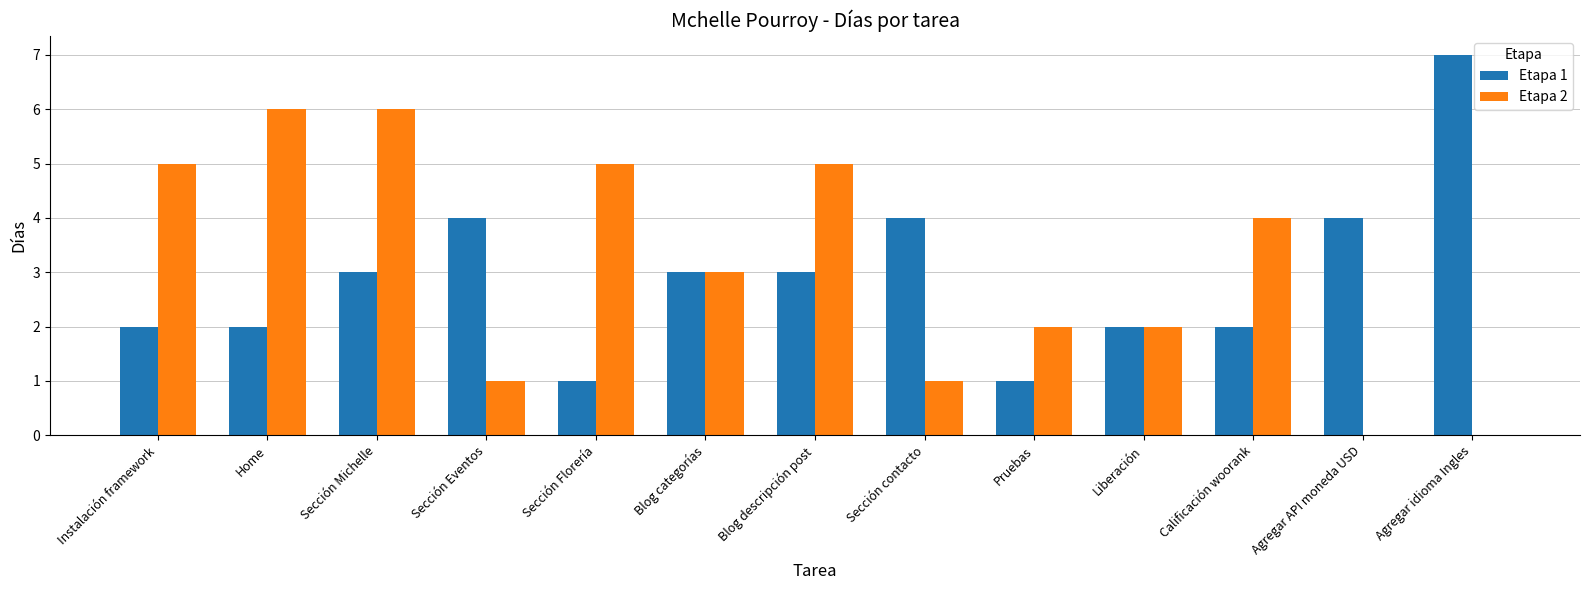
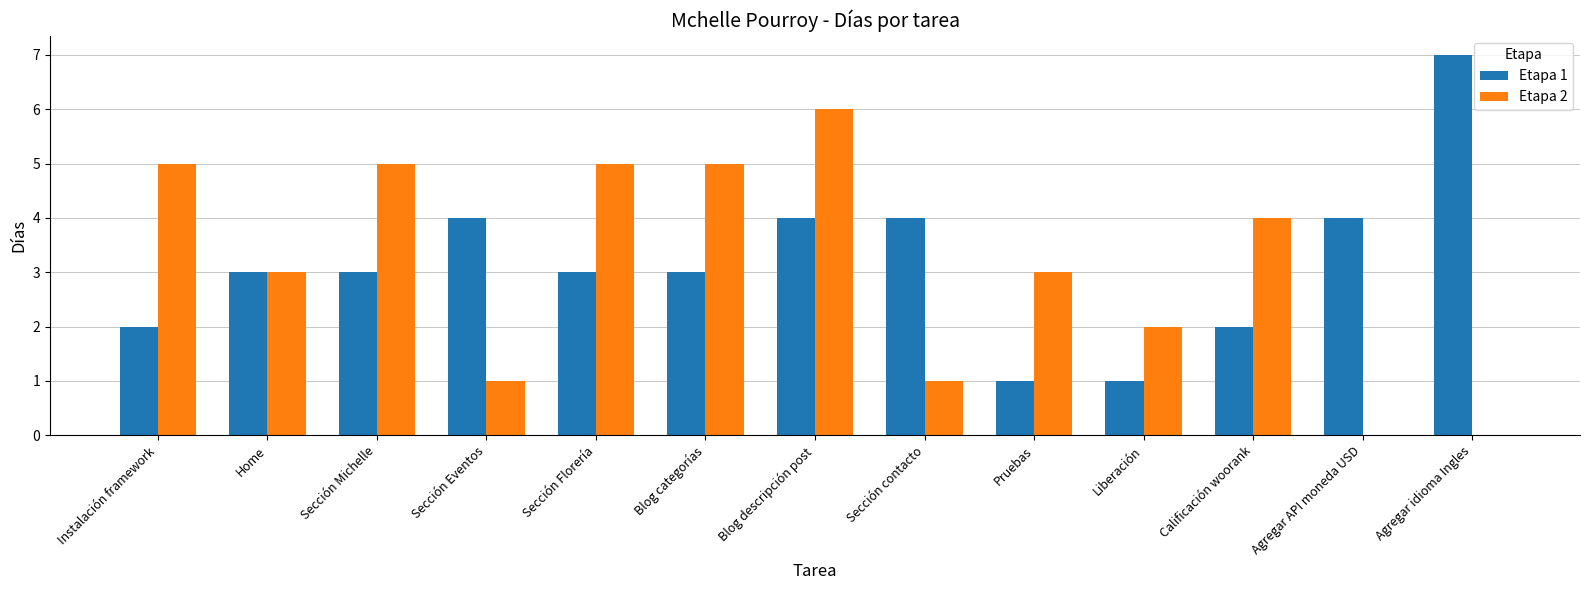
Etapa 1, Home: 2 -> 3
Etapa 2, Home: 6 -> 3
Etapa 2, Sección Michelle: 6 -> 5
Etapa 1, Sección Florería: 1 -> 3
Etapa 2, Blog categorías: 3 -> 5
Etapa 1, Blog descripción post: 3 -> 4
Etapa 2, Blog descripción post: 5 -> 6
Etapa 2, Pruebas: 2 -> 3
Etapa 1, Liberación: 2 -> 1
